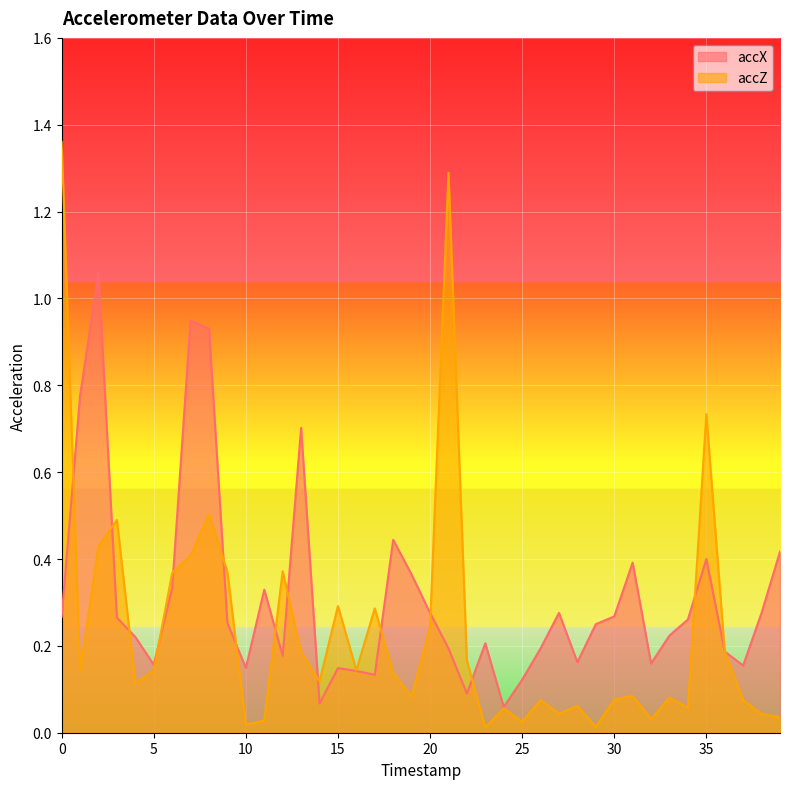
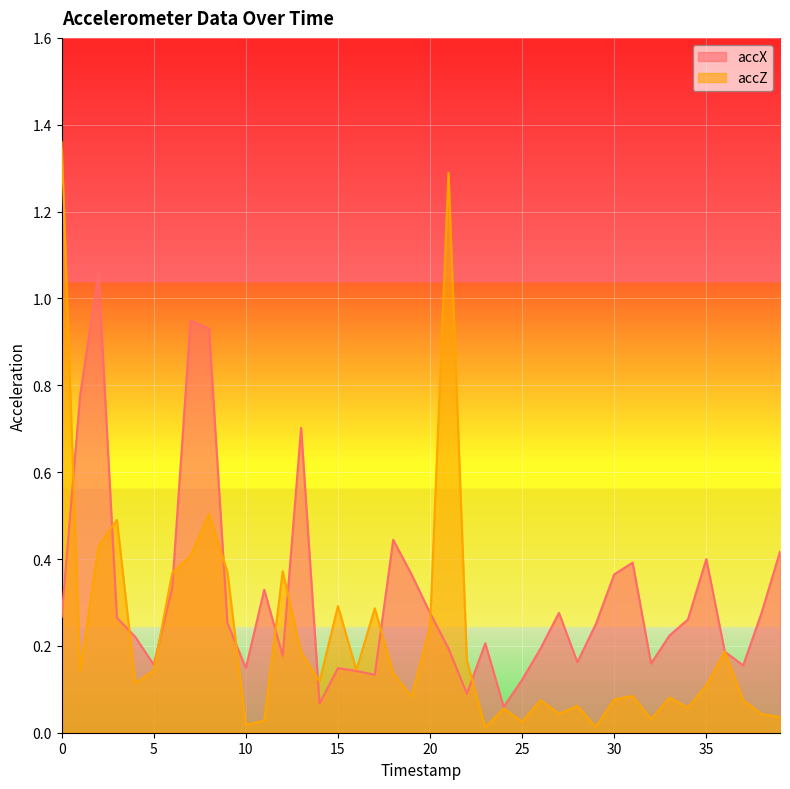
accX, 30: 0.27 -> 0.36
accZ, 35: 0.73 -> 0.11
